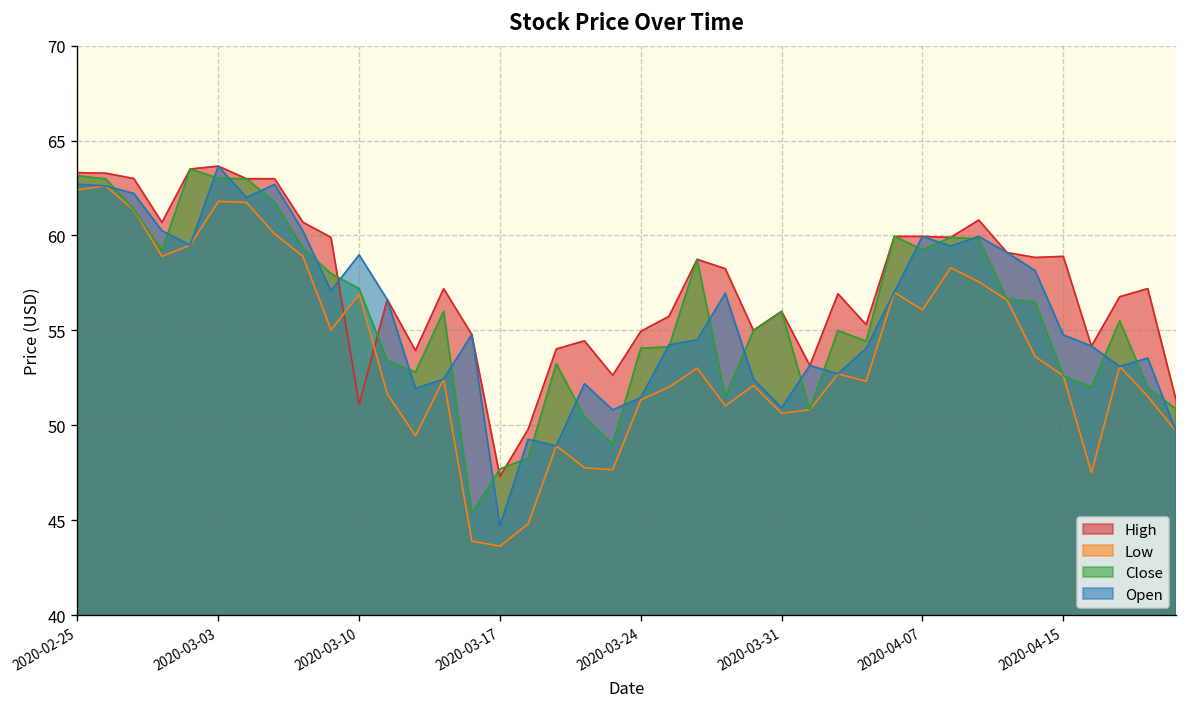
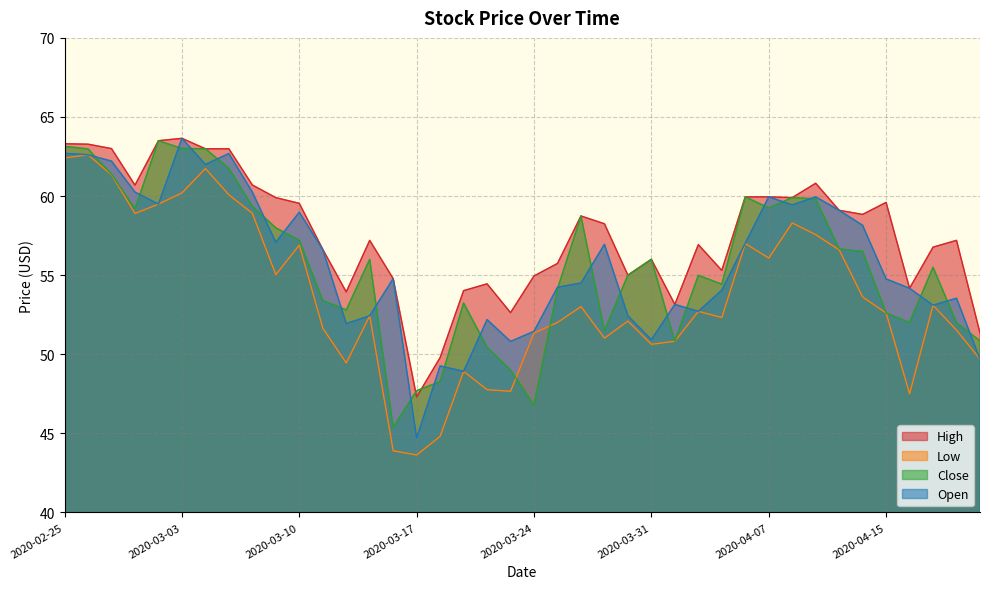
Low, 2020-03-03: 61.8 -> 60.2
High, 2020-03-10: 51.1 -> 59.5
Close, 2020-03-24: 54.1 -> 46.8
High, 2020-04-15: 58.9 -> 59.6
